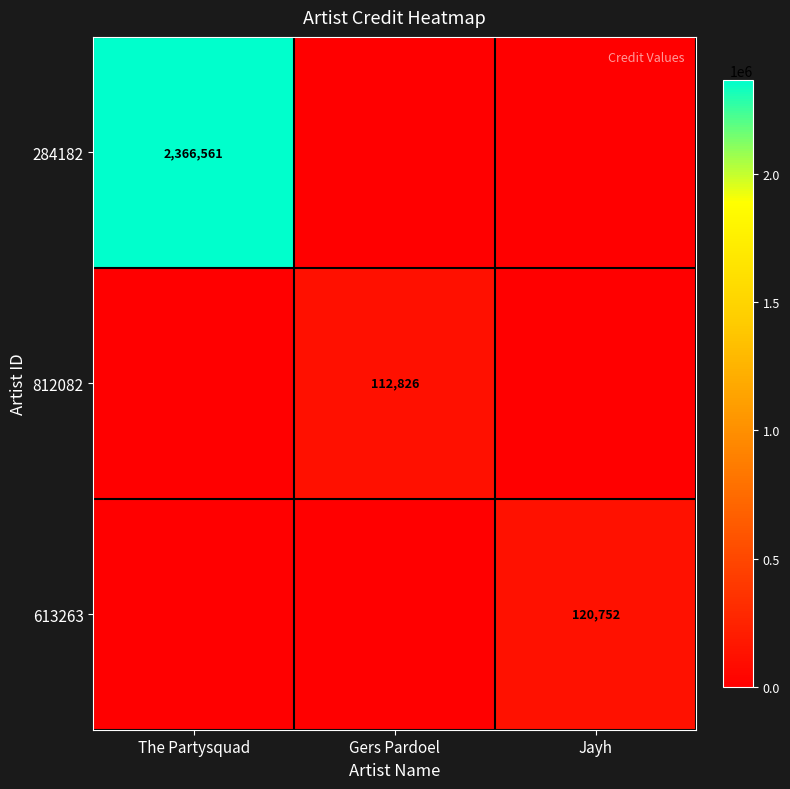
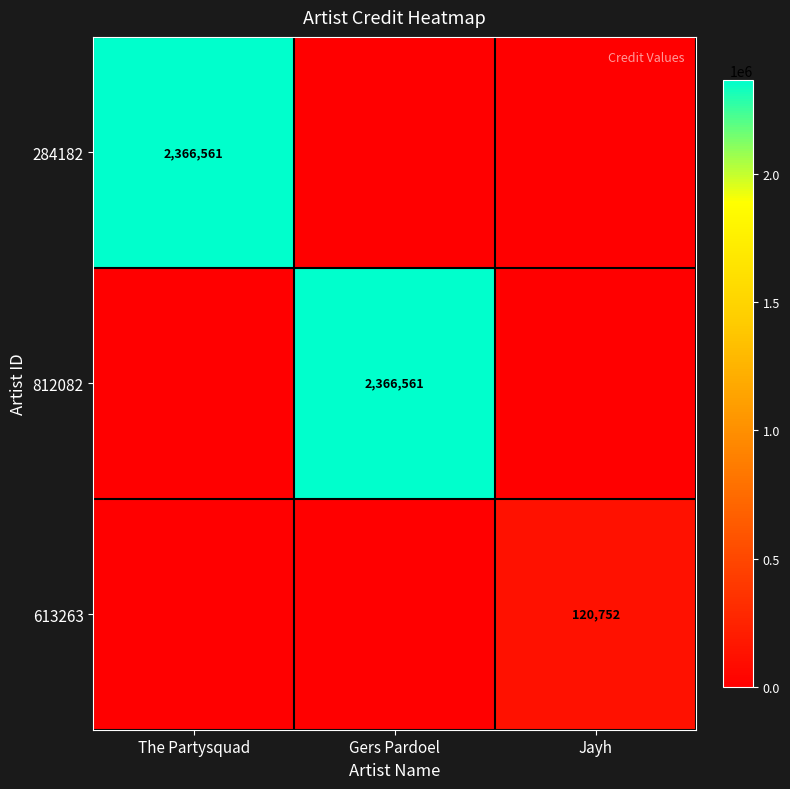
812082, Gers Pardoel: 112,826 -> 2,366,561
